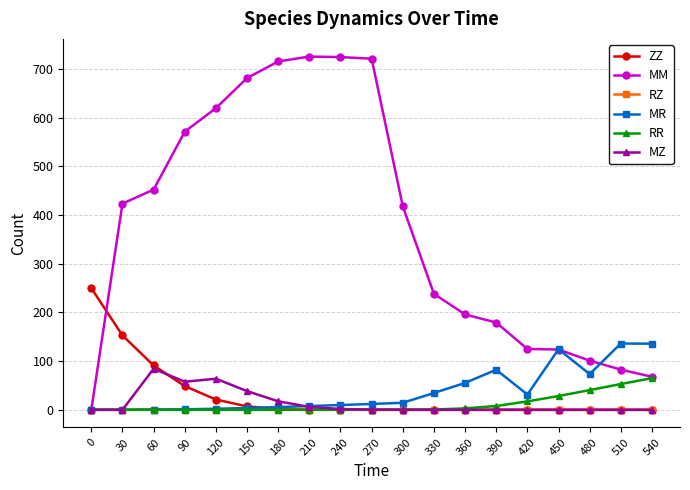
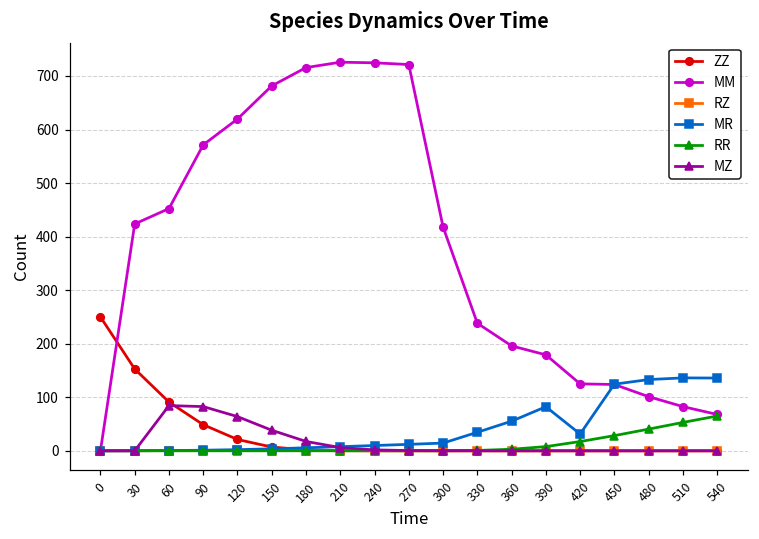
MZ, 90: 60 -> 80
MR, 480: 70 -> 130
